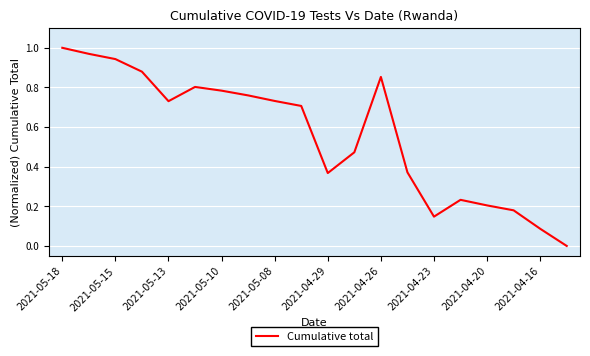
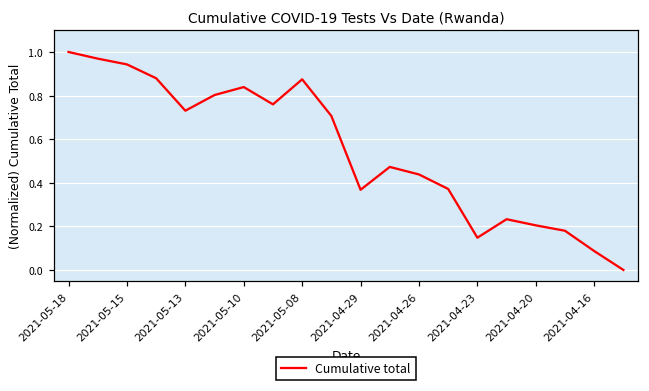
2021-05-10: 0.78 -> 0.84
2021-05-08: 0.73 -> 0.87
2021-04-26: 0.85 -> 0.44
